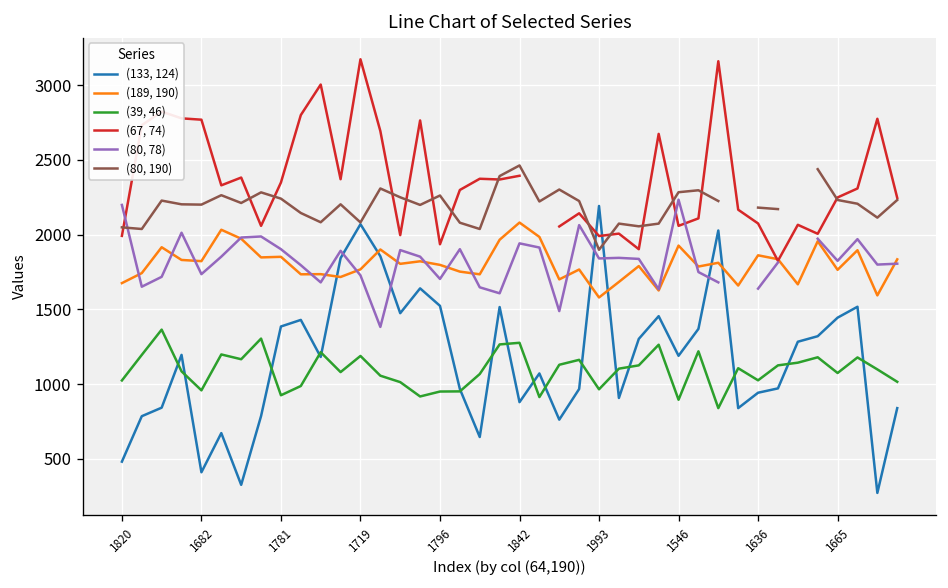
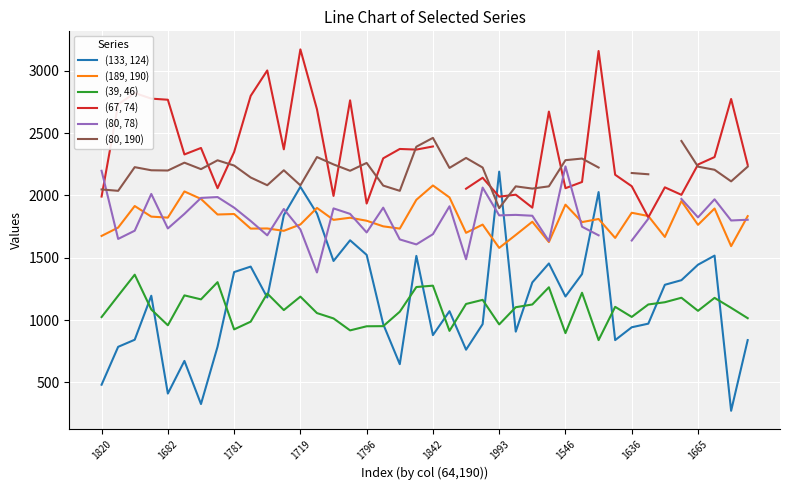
(80, 78), 1842: 1940 -> 1690
